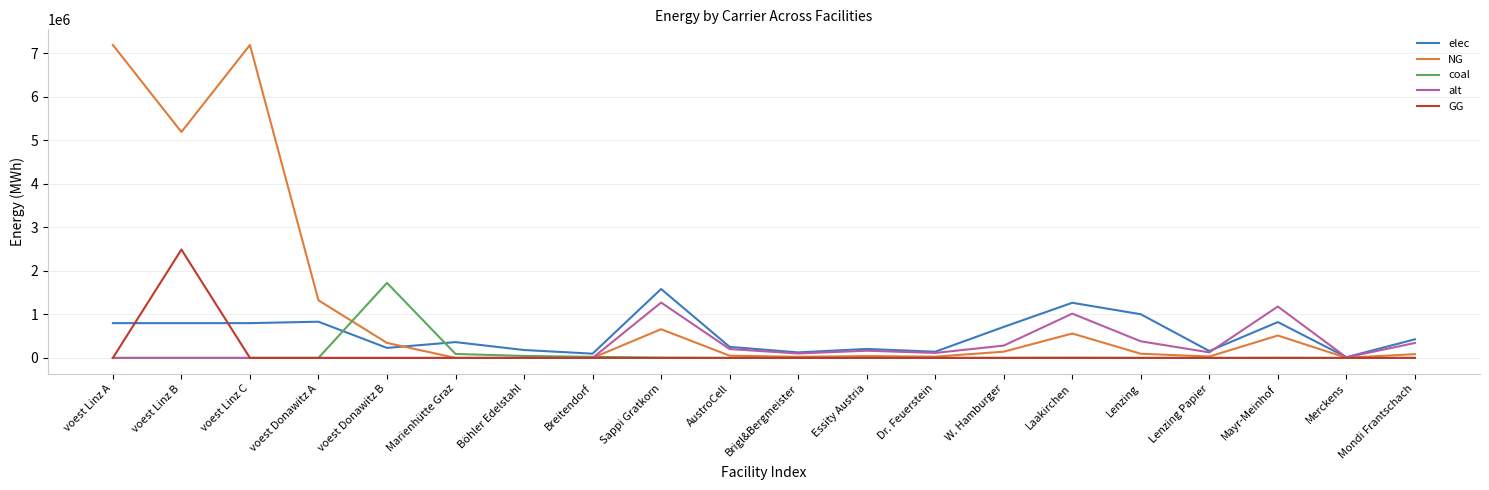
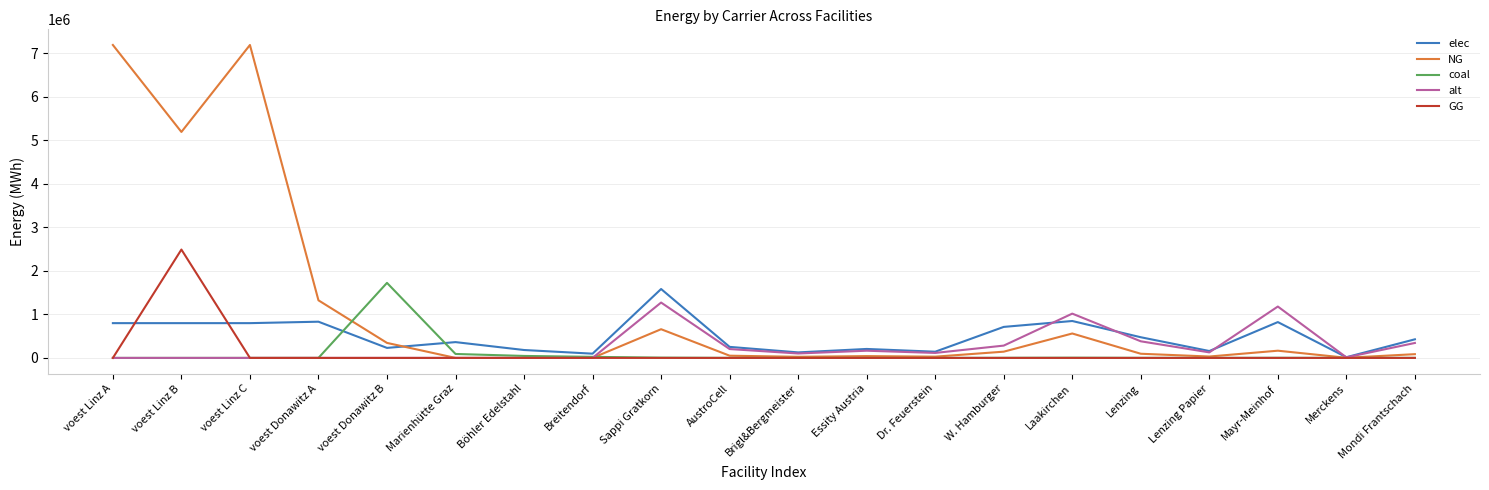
elec, Laakirchen: 1300000 -> 800000
elec, Lenzing: 1000000 -> 500000
NG, Mayr-Meinhof: 500000 -> 200000
